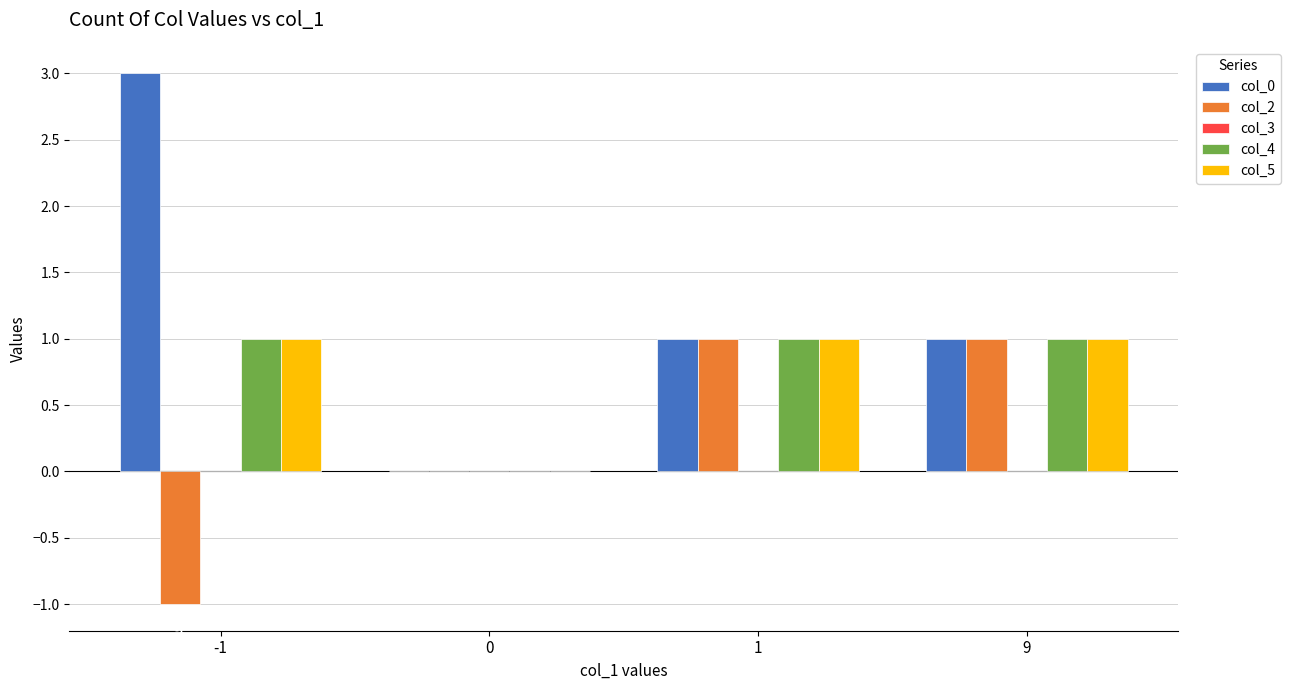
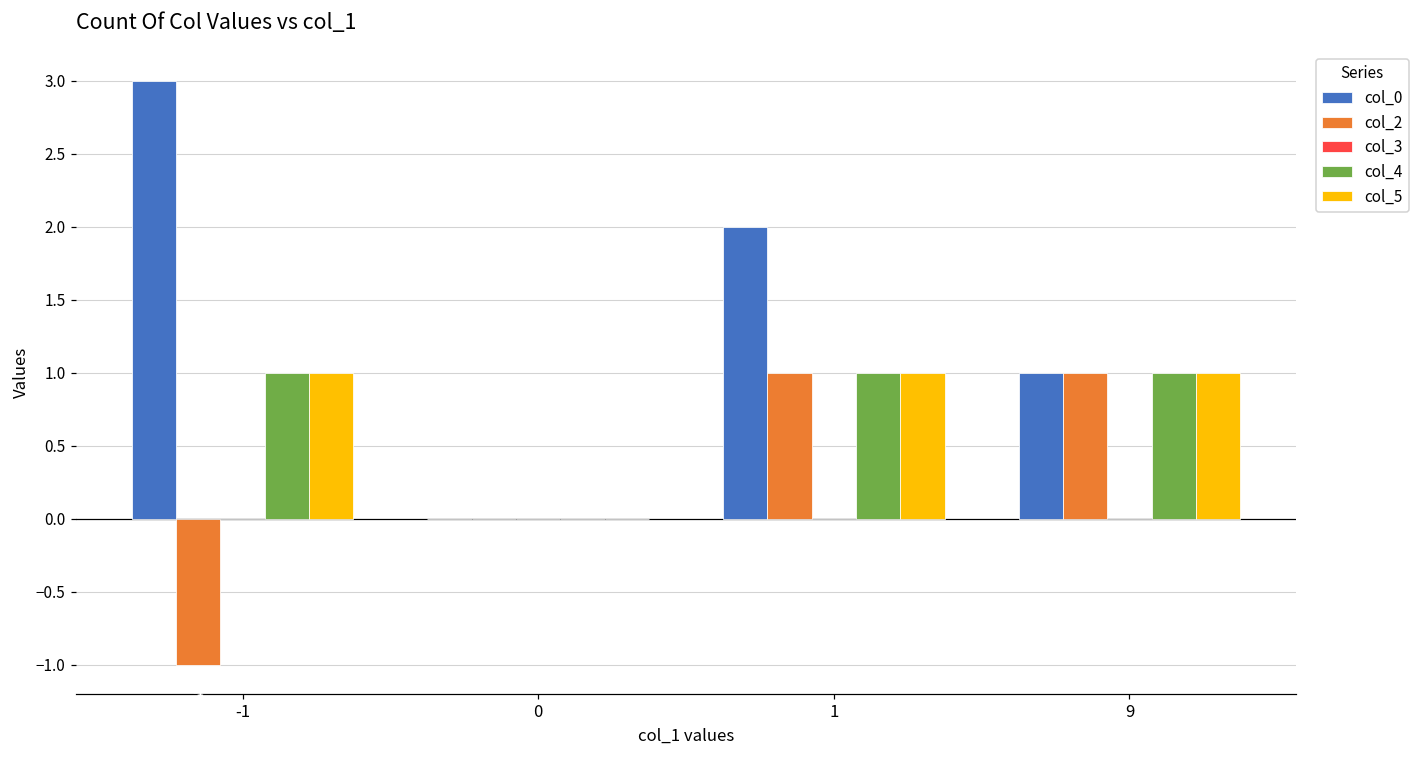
col_0, 1: 1 -> 2
